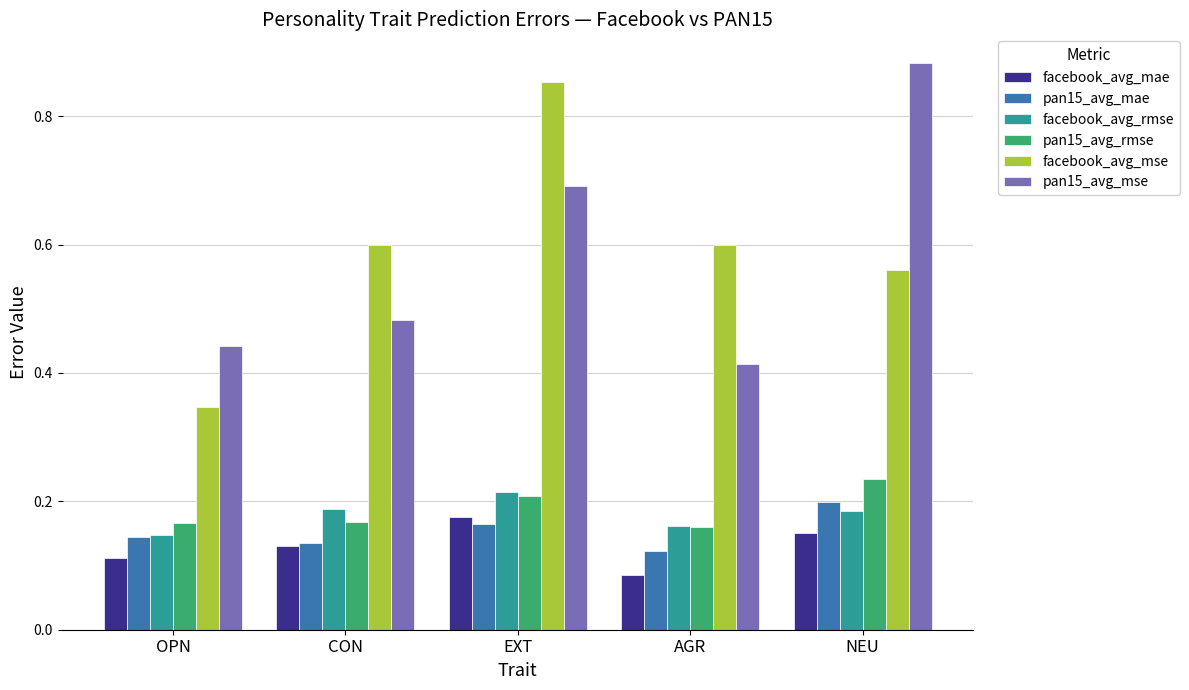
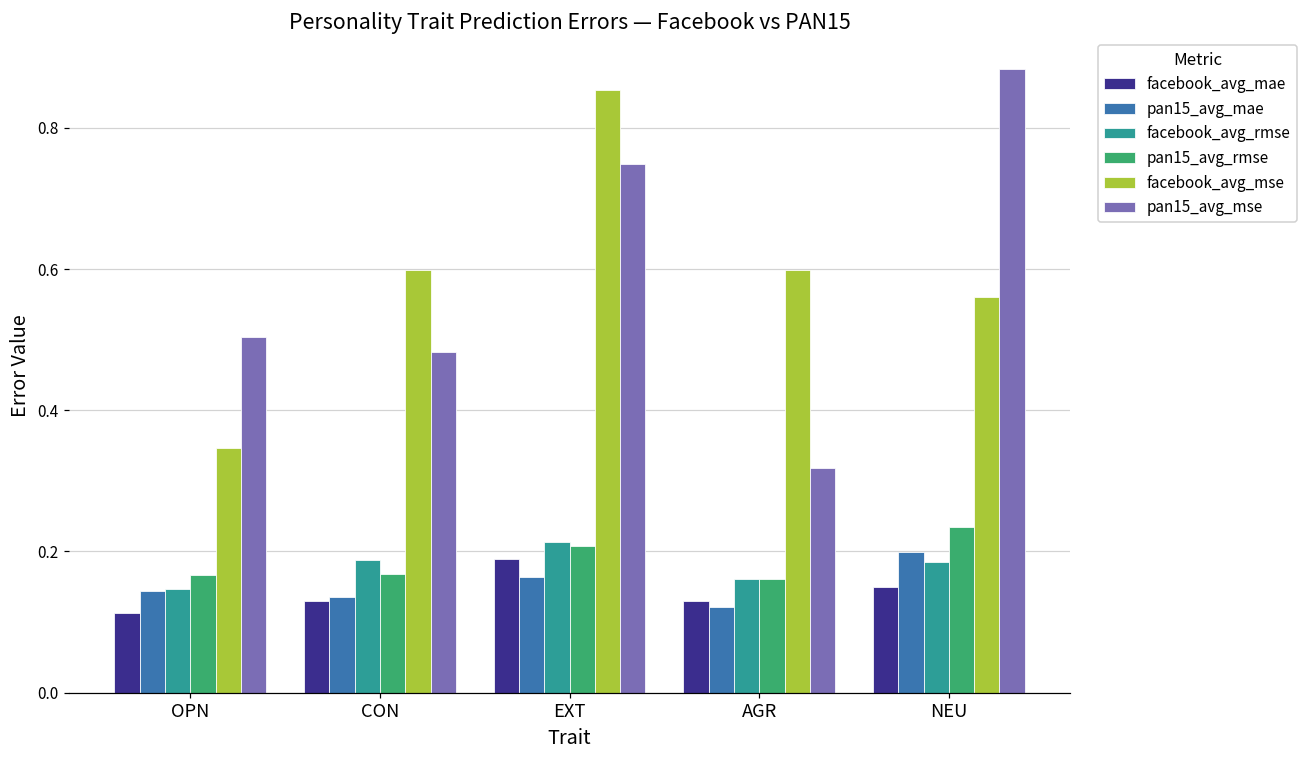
pan15_avg_mse, OPN: 0.44 -> 0.50
facebook_avg_mae, EXT: 0.18 -> 0.19
pan15_avg_mse, EXT: 0.69 -> 0.75
facebook_avg_mae, AGR: 0.09 -> 0.13
pan15_avg_mse, AGR: 0.41 -> 0.32
